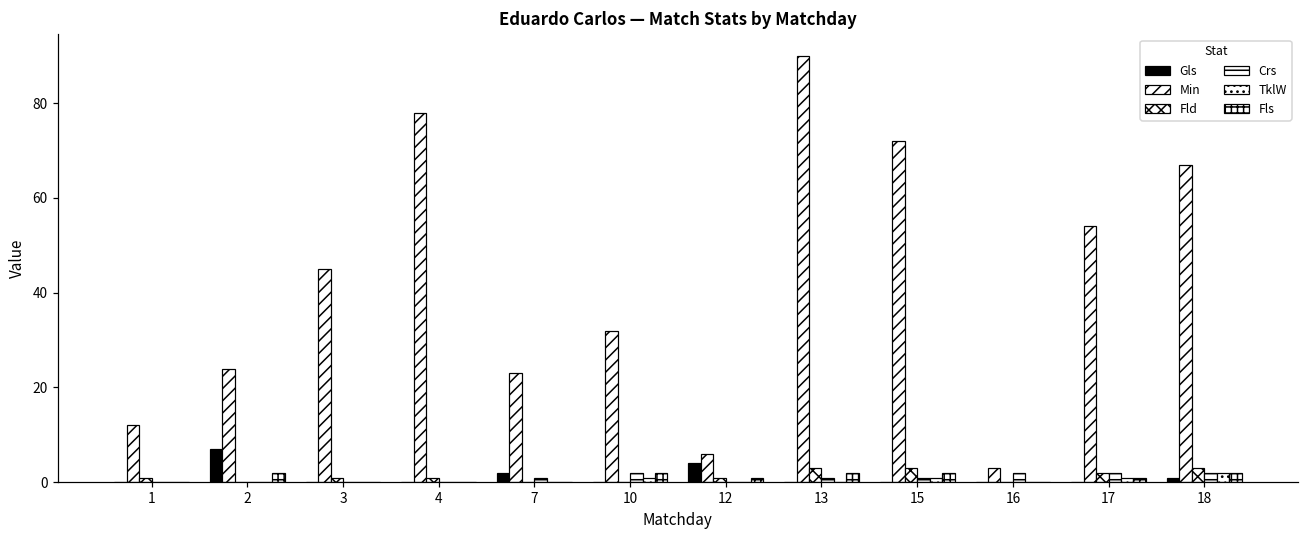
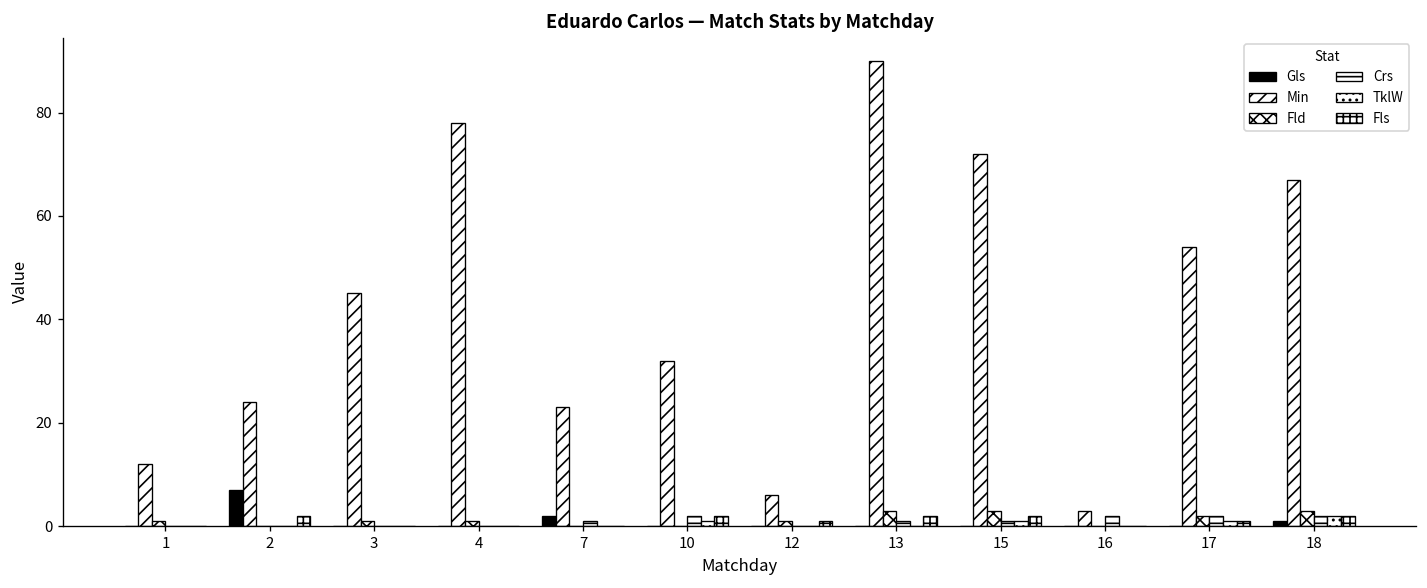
Gls, 12: 4 -> 0
